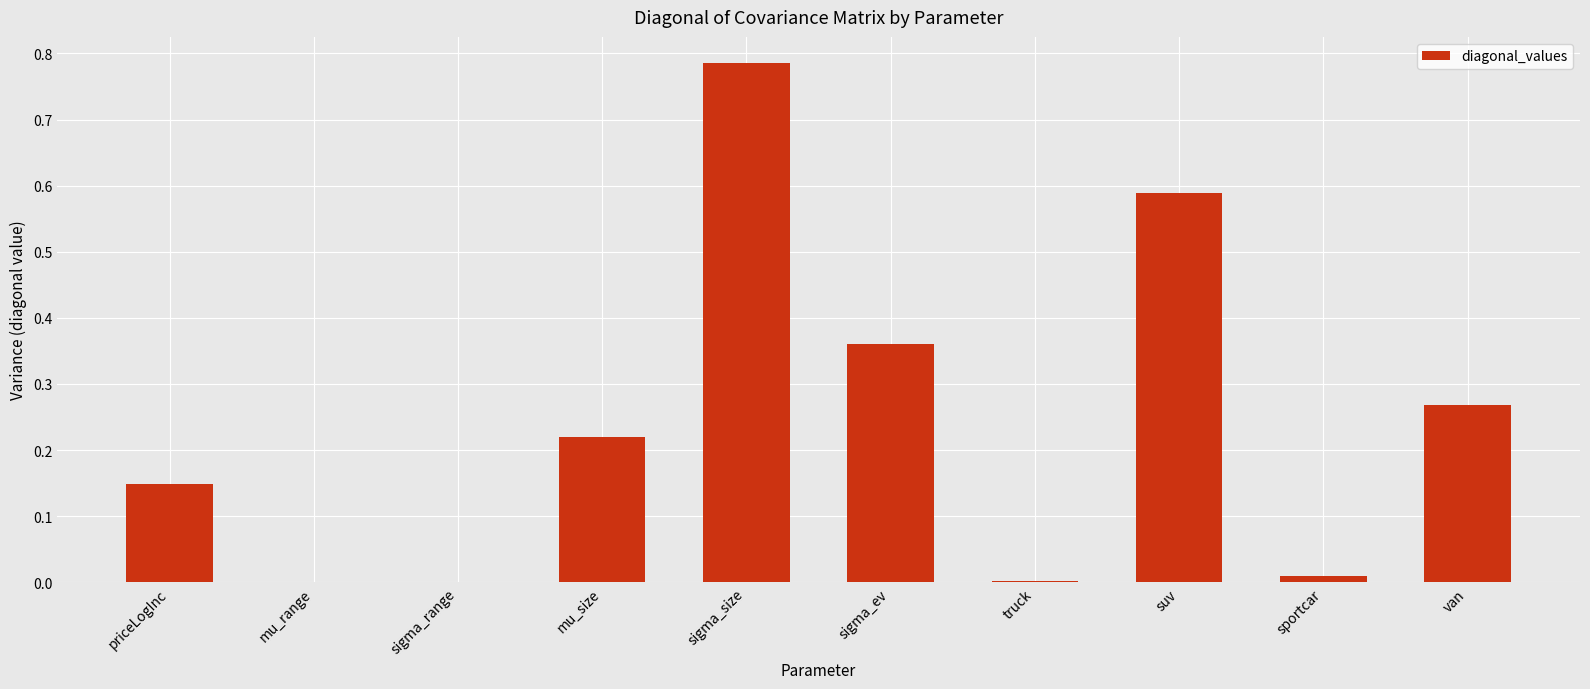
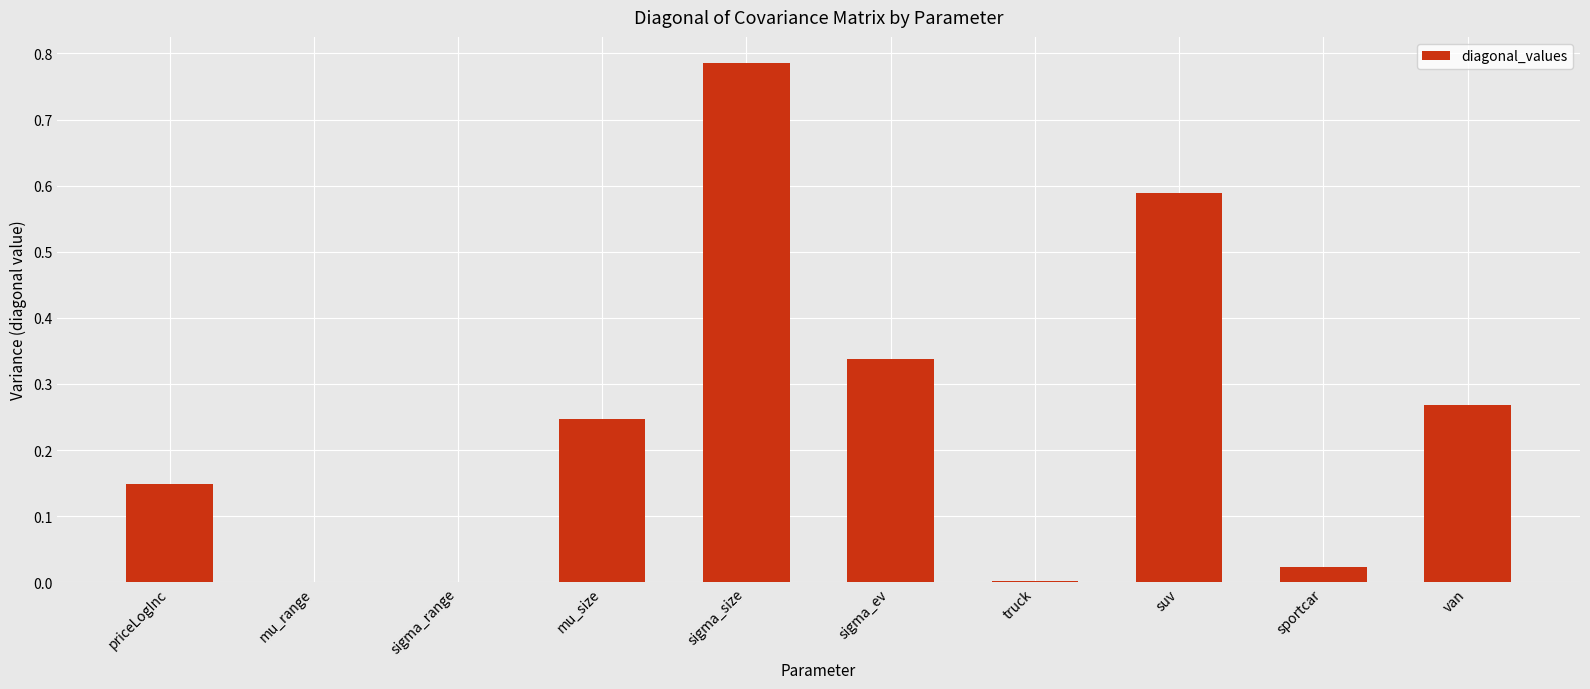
mu_size: 0.22 -> 0.25
sigma_ev: 0.36 -> 0.34
sportcar: 0.01 -> 0.02
